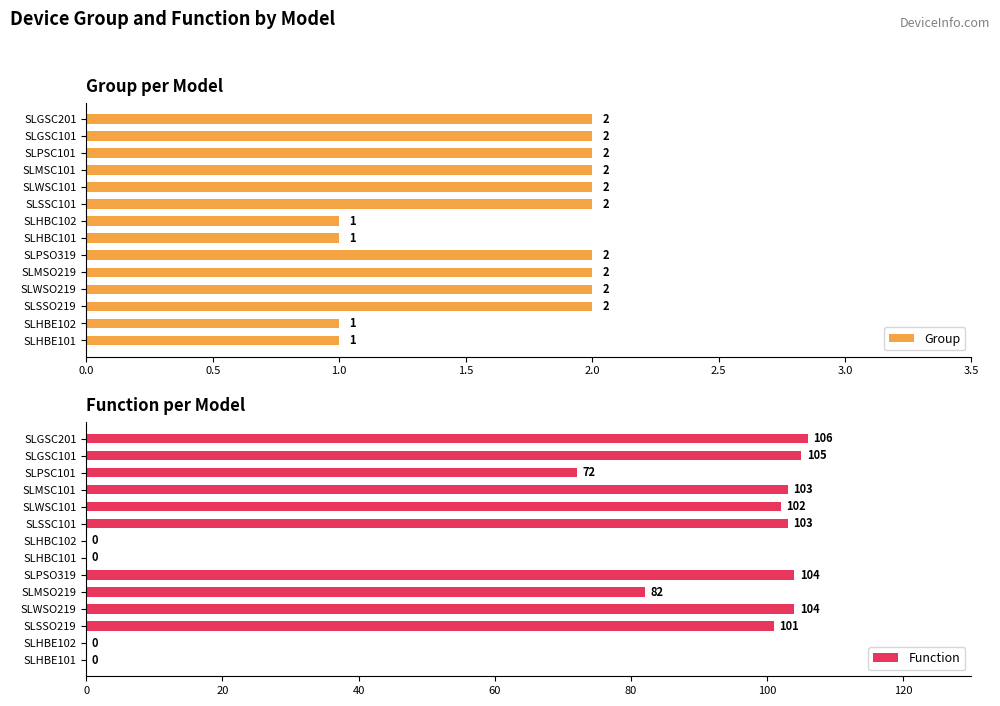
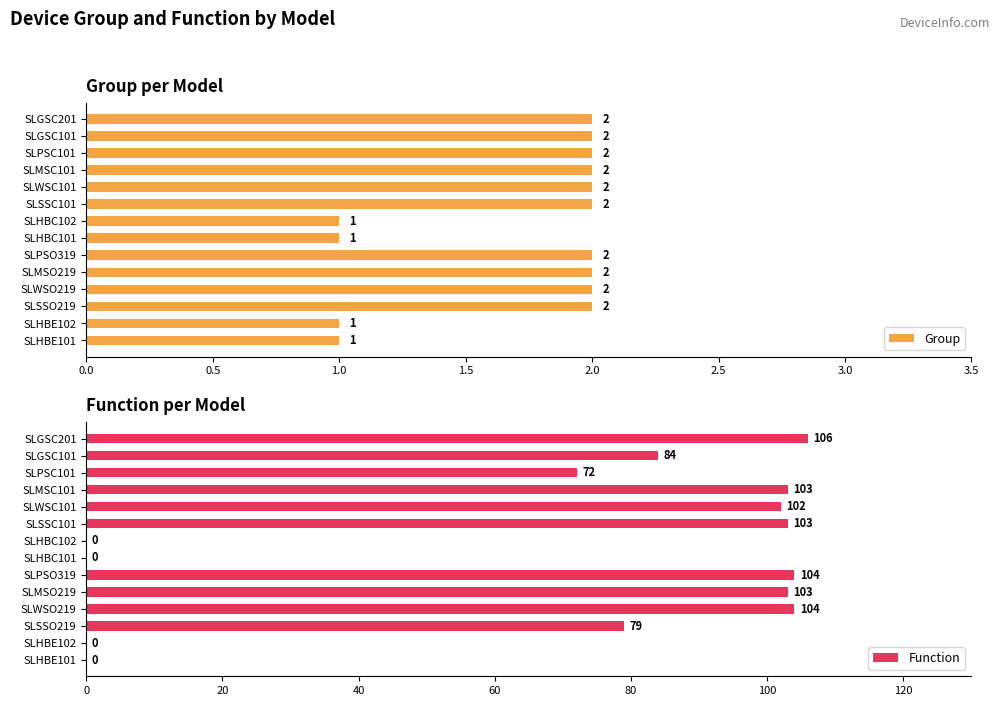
Function per Model, SLGSC101: 105 -> 84
Function per Model, SLMSO219: 82 -> 103
Function per Model, SLSSO219: 101 -> 79
